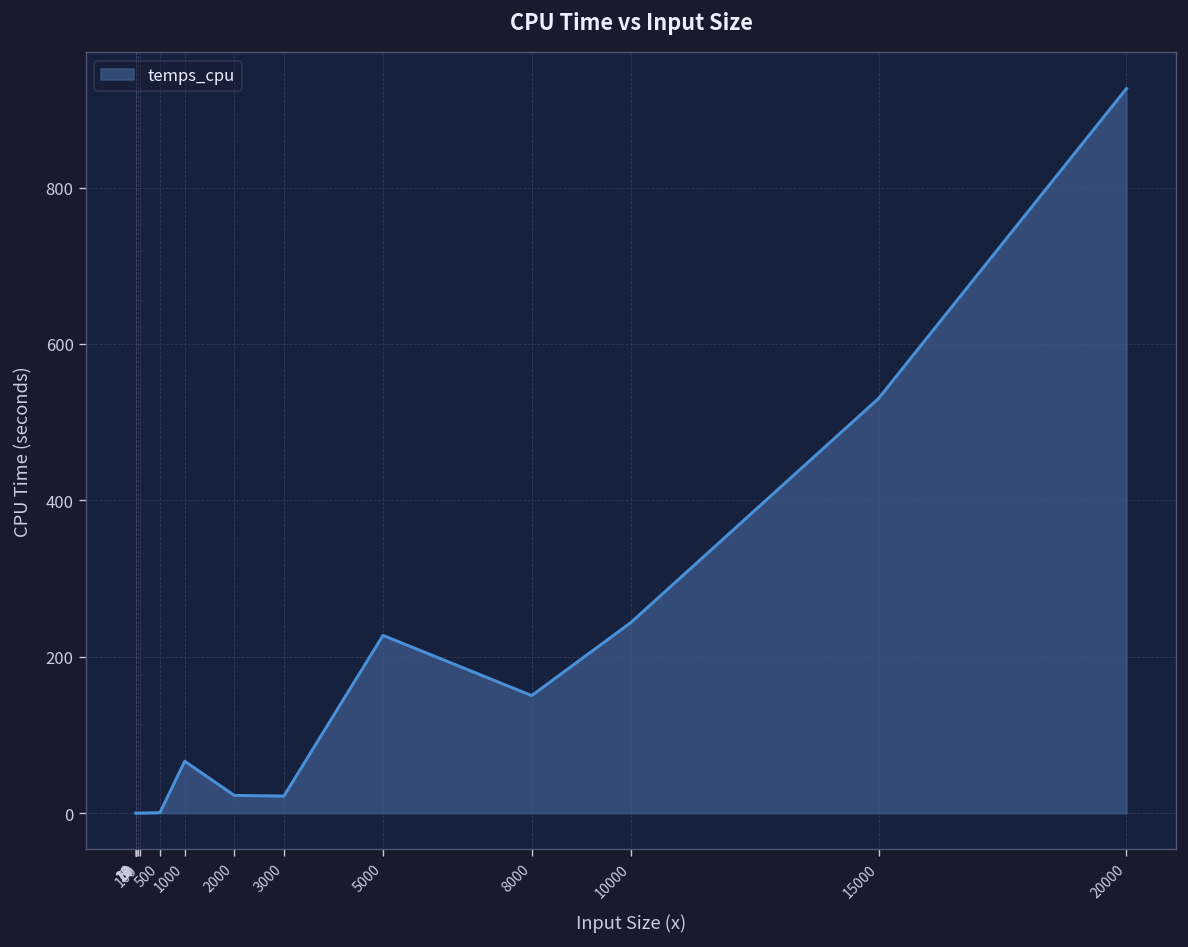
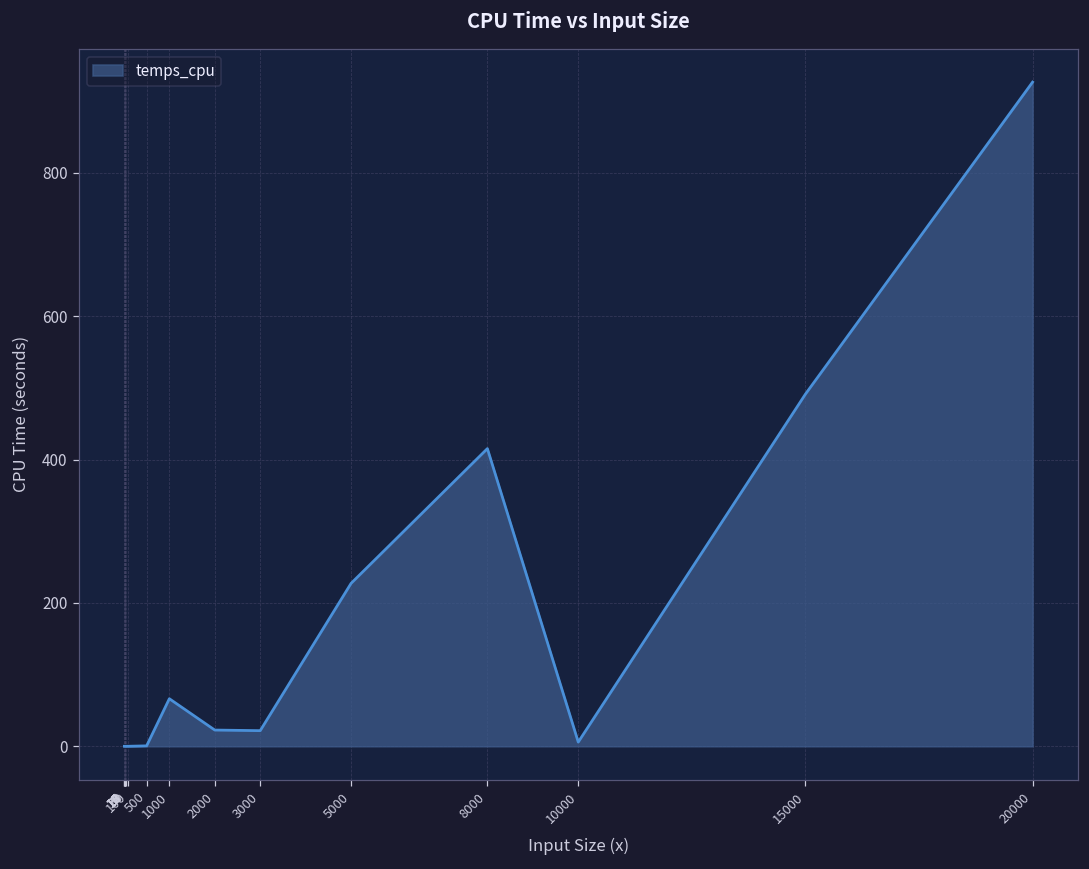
8000: 150 -> 420
10000: 240 -> 10
15000: 530 -> 490
